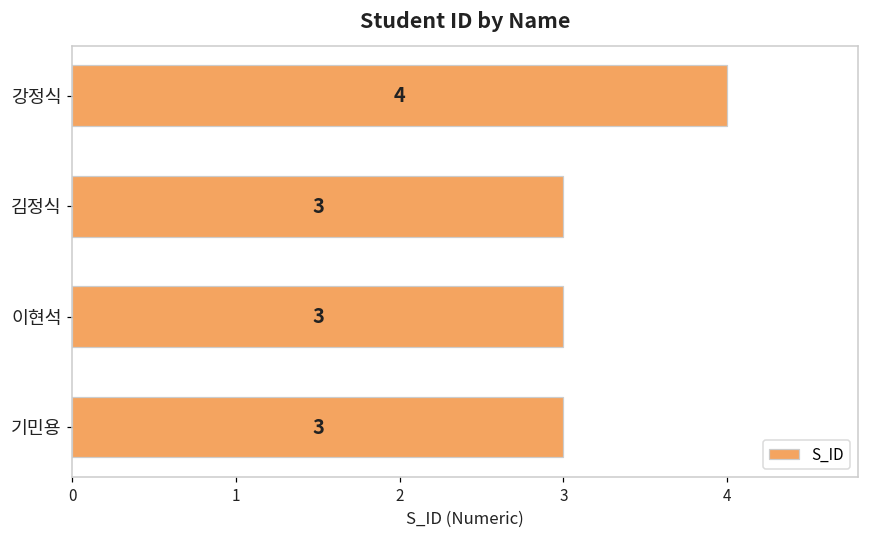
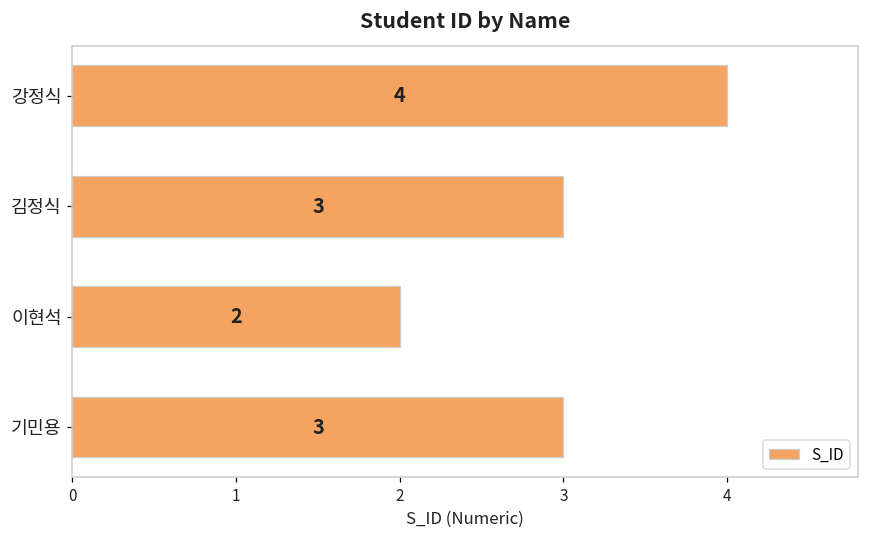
이현석: 3 -> 2
